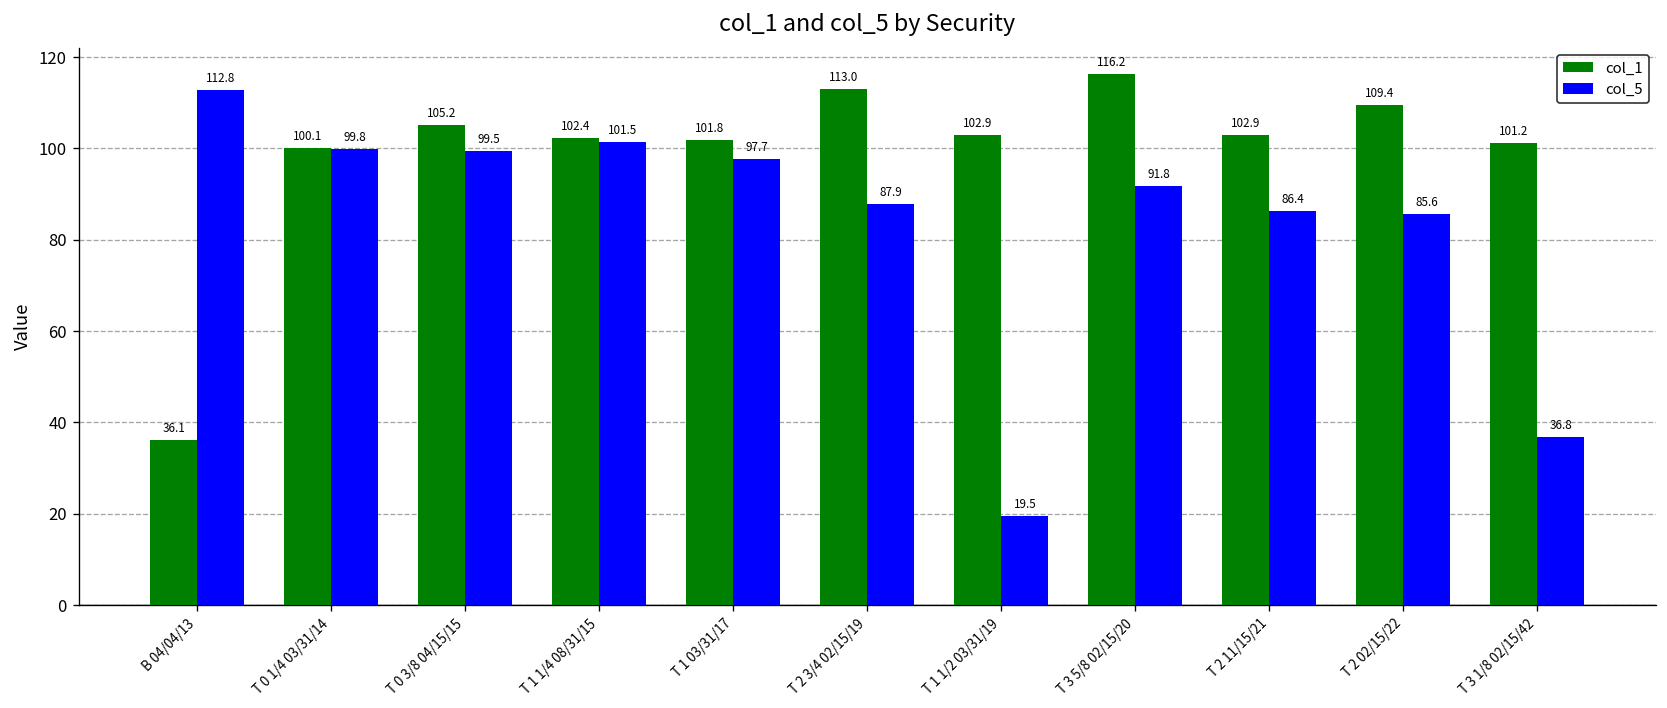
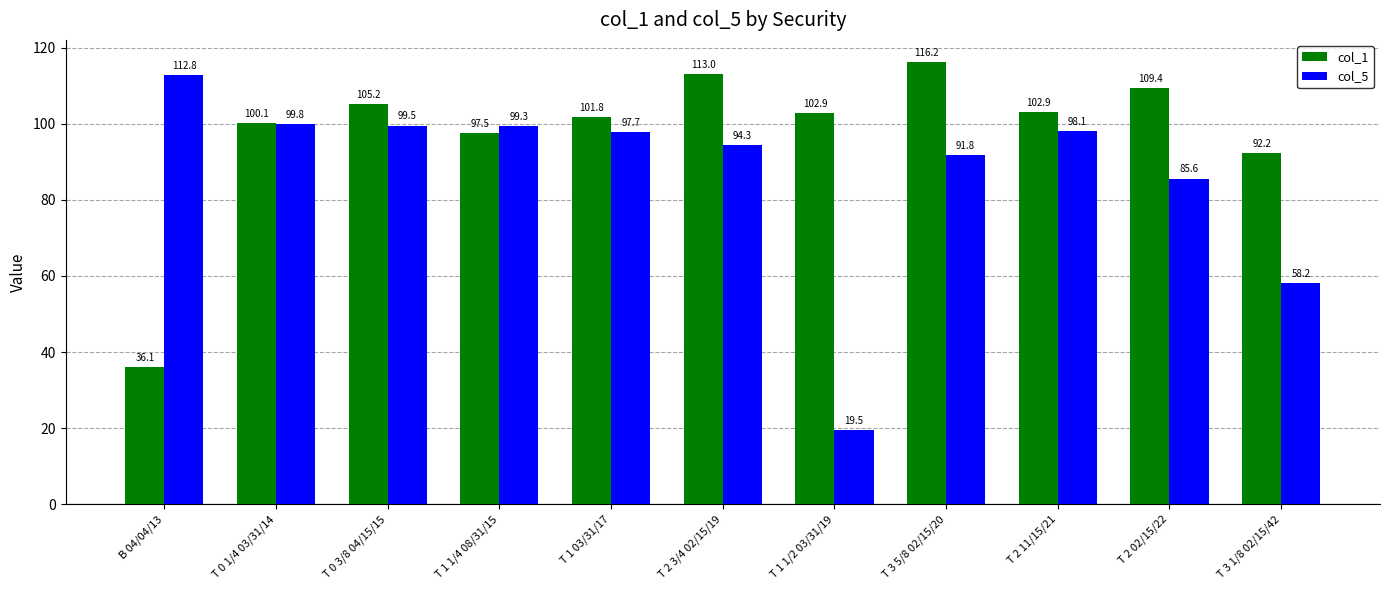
col_1, T 1 1/4 08/31/15: 102.4 -> 97.5
col_5, T 1 1/4 08/31/15: 101.5 -> 99.3
col_5, T 2 3/4 02/15/19: 87.9 -> 94.3
col_5, T 2 11/15/21: 86.4 -> 98.1
col_1, T 3 1/8 02/15/42: 101.2 -> 92.2
col_5, T 3 1/8 02/15/42: 36.8 -> 58.2
